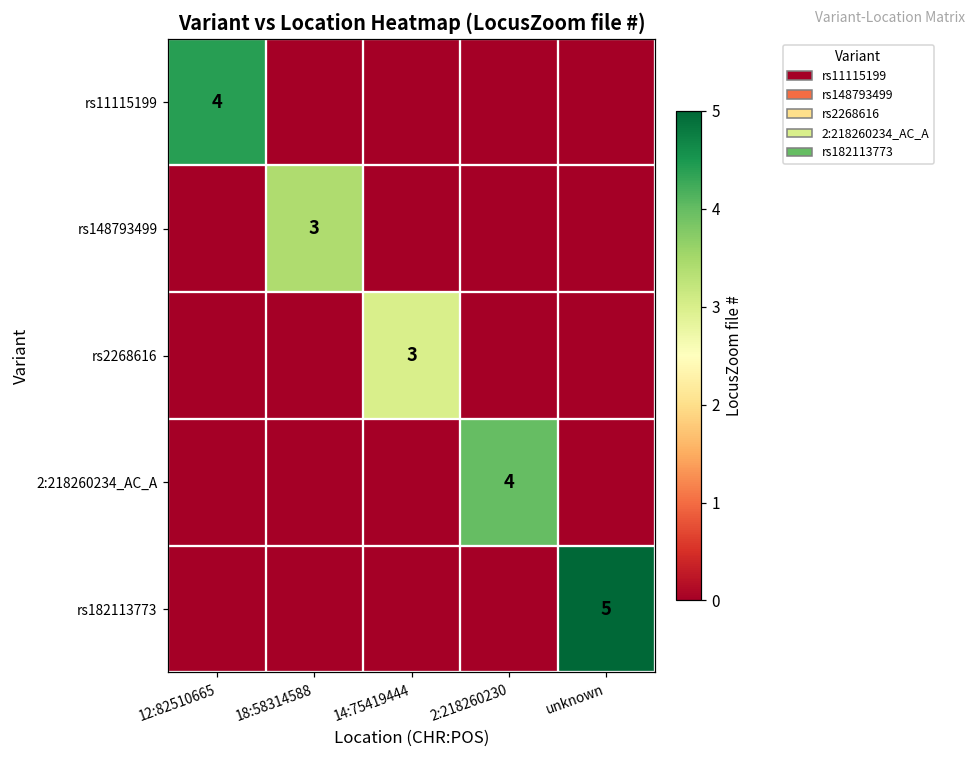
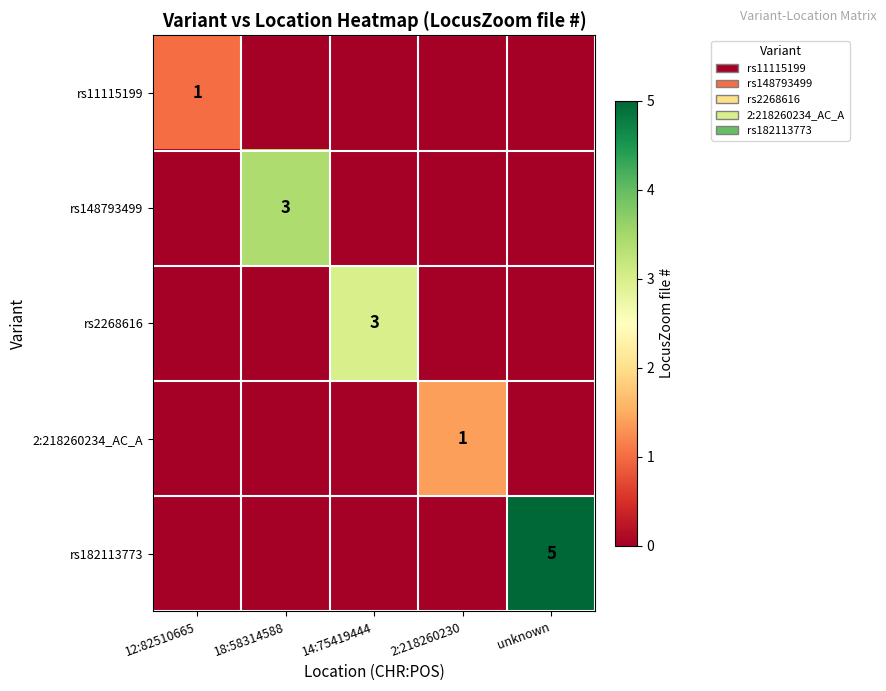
rs11115199, 12:82510665: 4 -> 1
2:218260234_AC_A, 2:218260230: 4 -> 1
